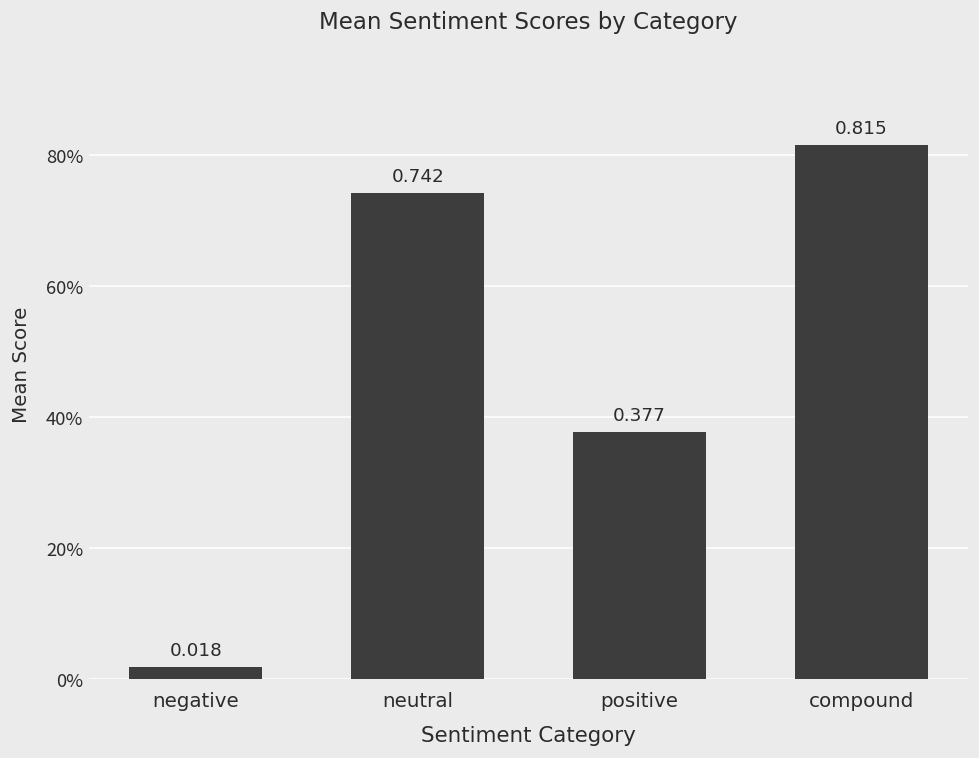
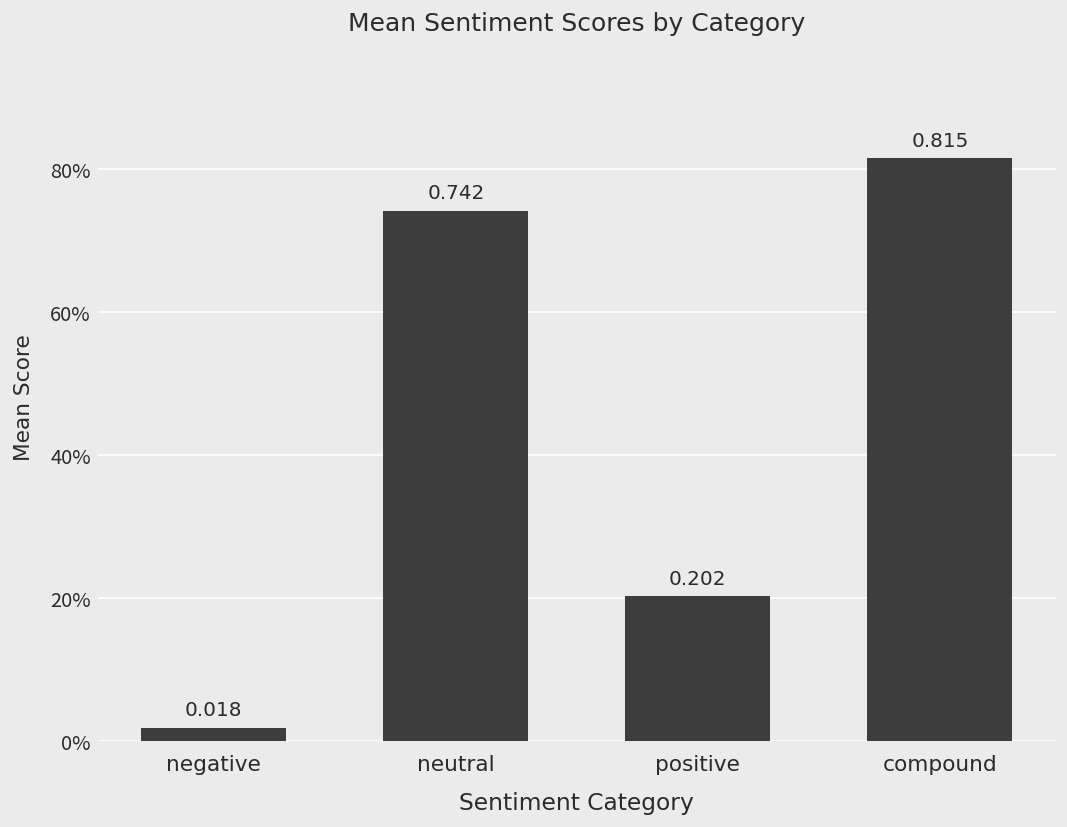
positive: 0.377 -> 0.202
